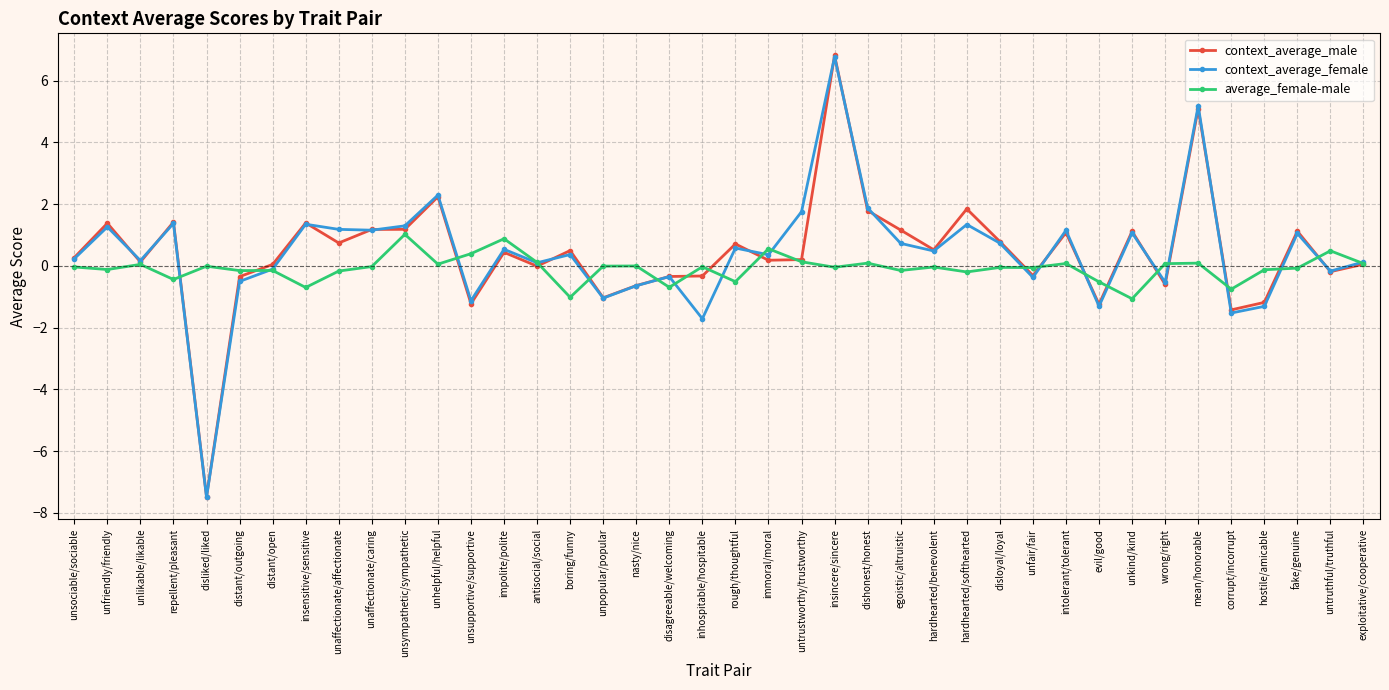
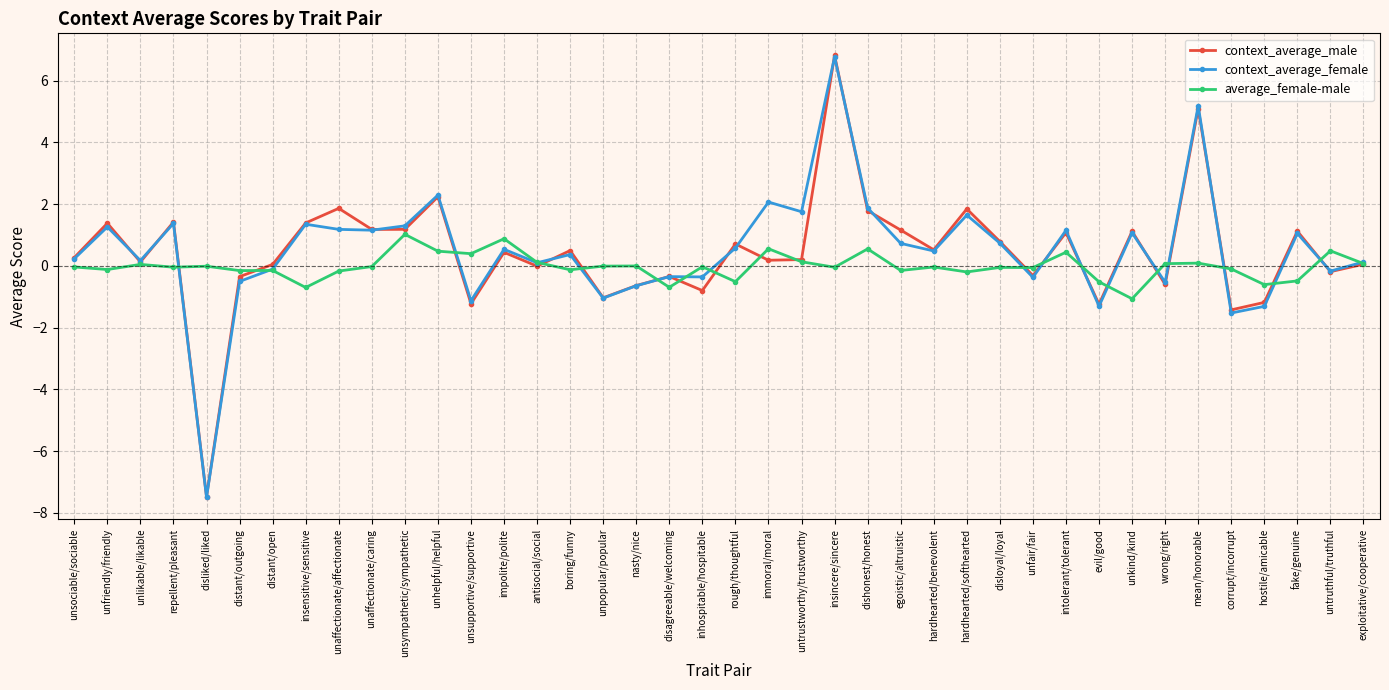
average_female-male, repellent/pleasant: -0.4 -> 0.0
context_average_male, unaffectionate/affectionate: 0.7 -> 1.9
average_female-male, unhelpful/helpful: 0.1 -> 0.5
average_female-male, boring/funny: -1.0 -> -0.1
context_average_male, inhospitable/hospitable: -0.3 -> -0.8
context_average_female, inhospitable/hospitable: -1.7 -> -0.4
context_average_female, immoral/moral: 0.4 -> 2.1
average_female-male, dishonest/honest: 0.1 -> 0.5
context_average_female, hardhearted/softhearted: 1.3 -> 1.6
average_female-male, intolerant/tolerant: 0.1 -> 0.4
average_female-male, corrupt/incorrupt: -0.8 -> -0.1
average_female-male, hostile/amicable: -0.1 -> -0.6
average_female-male, fake/genuine: -0.1 -> -0.5
